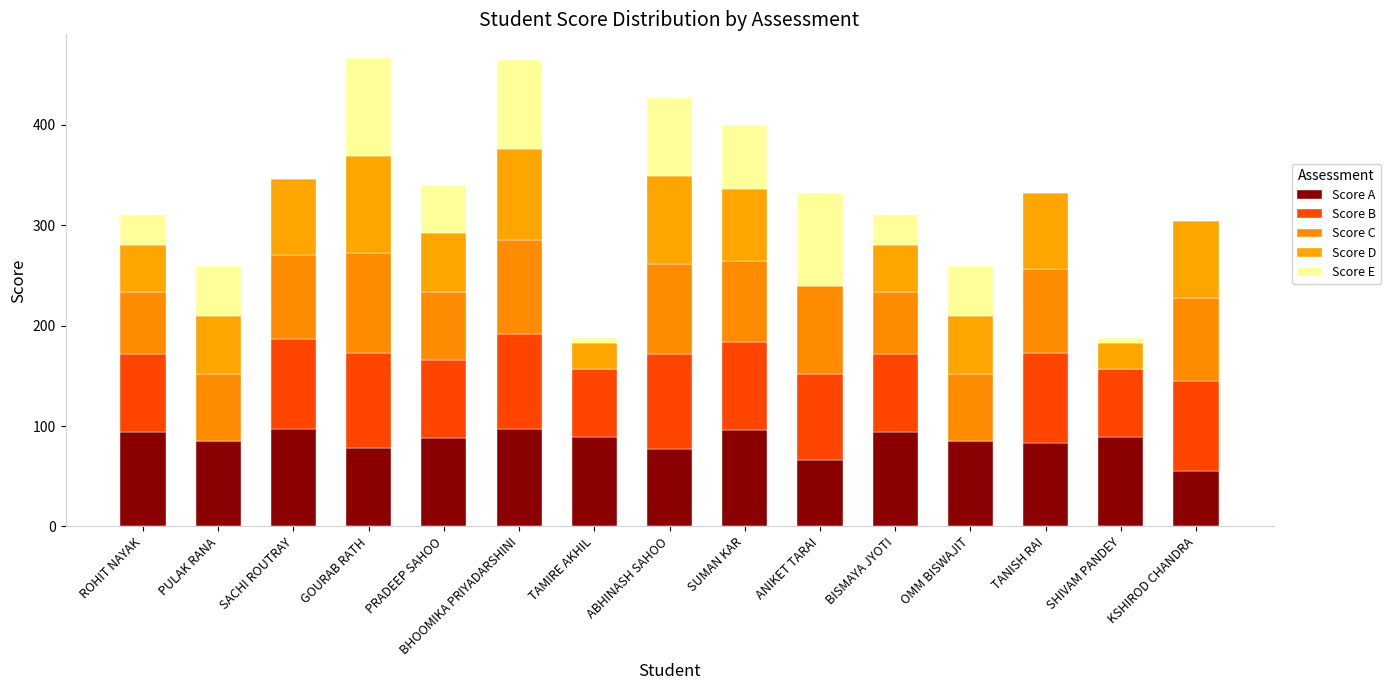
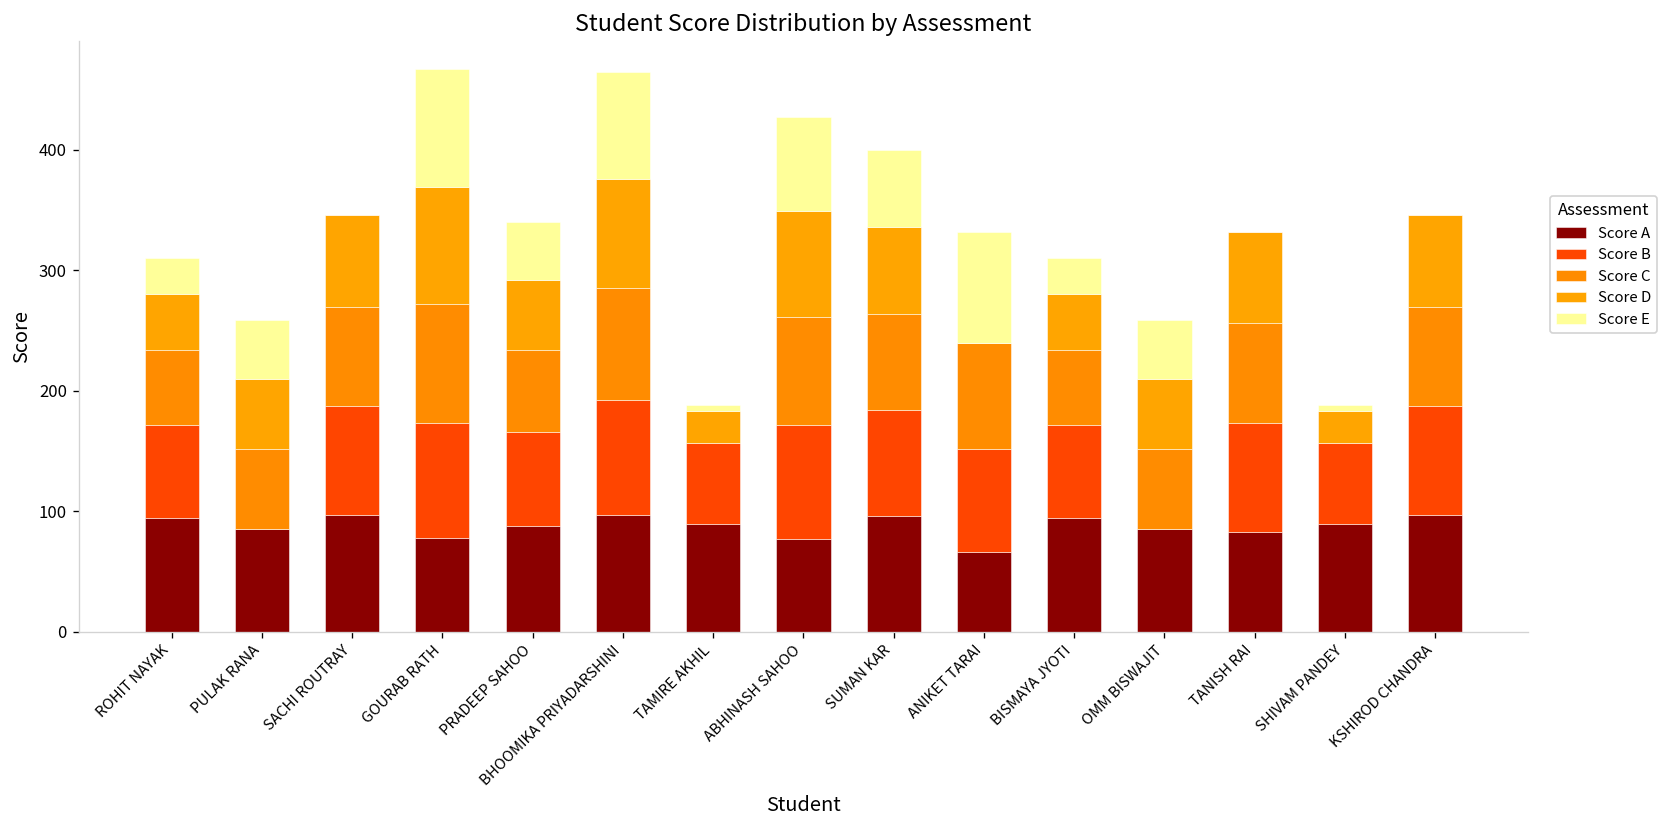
Score A, KSHIROD CHANDRA: 55 -> 97
